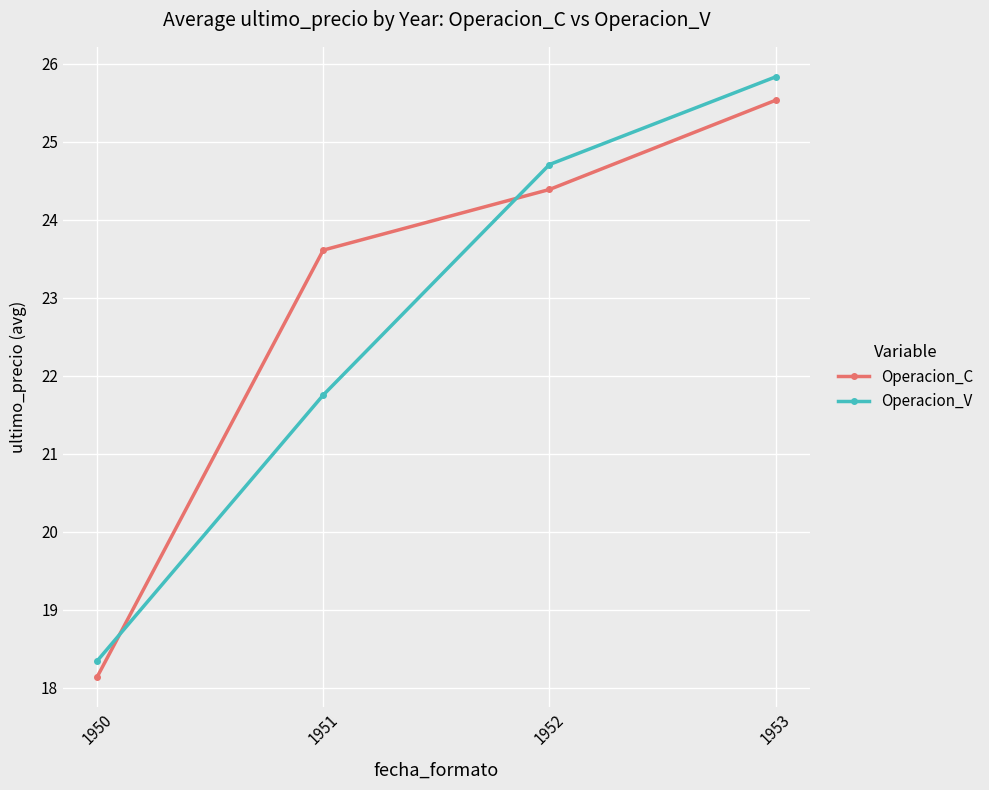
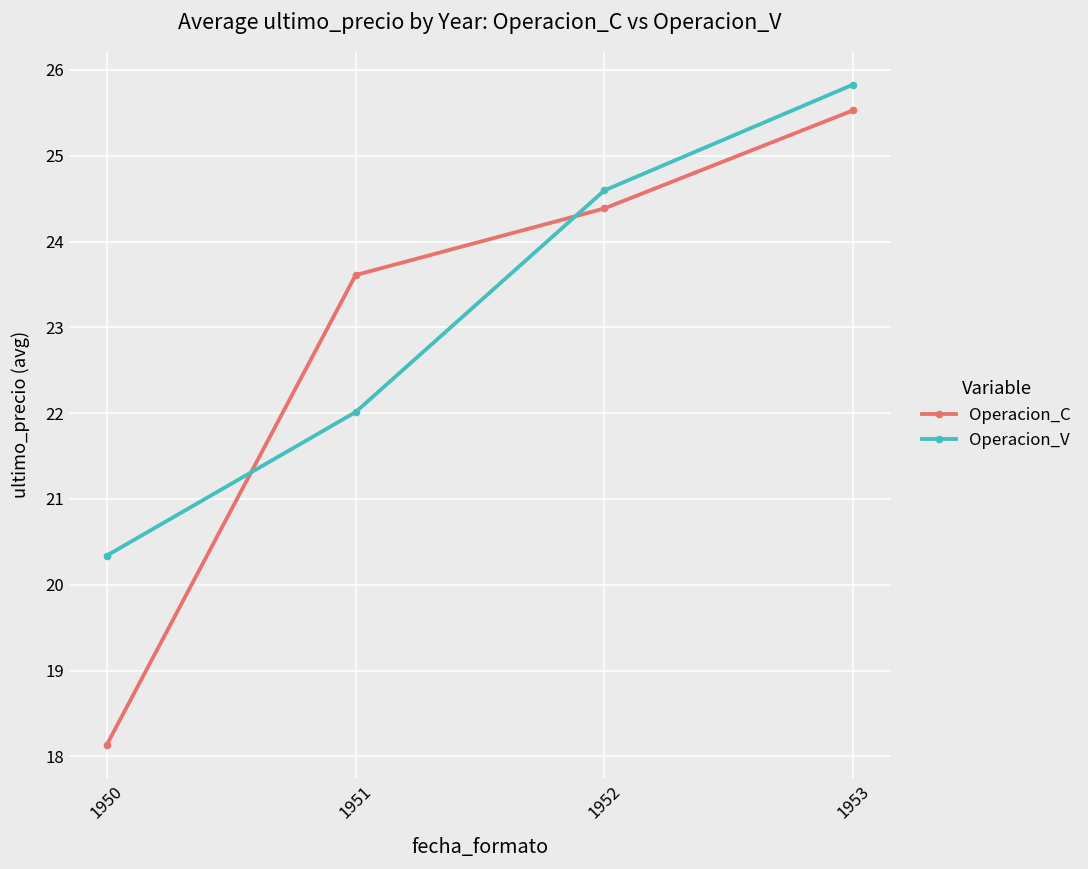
Operacion_V, 1950: 18.3 -> 20.3
Operacion_V, 1951: 21.8 -> 22.0
Operacion_V, 1952: 24.7 -> 24.6
